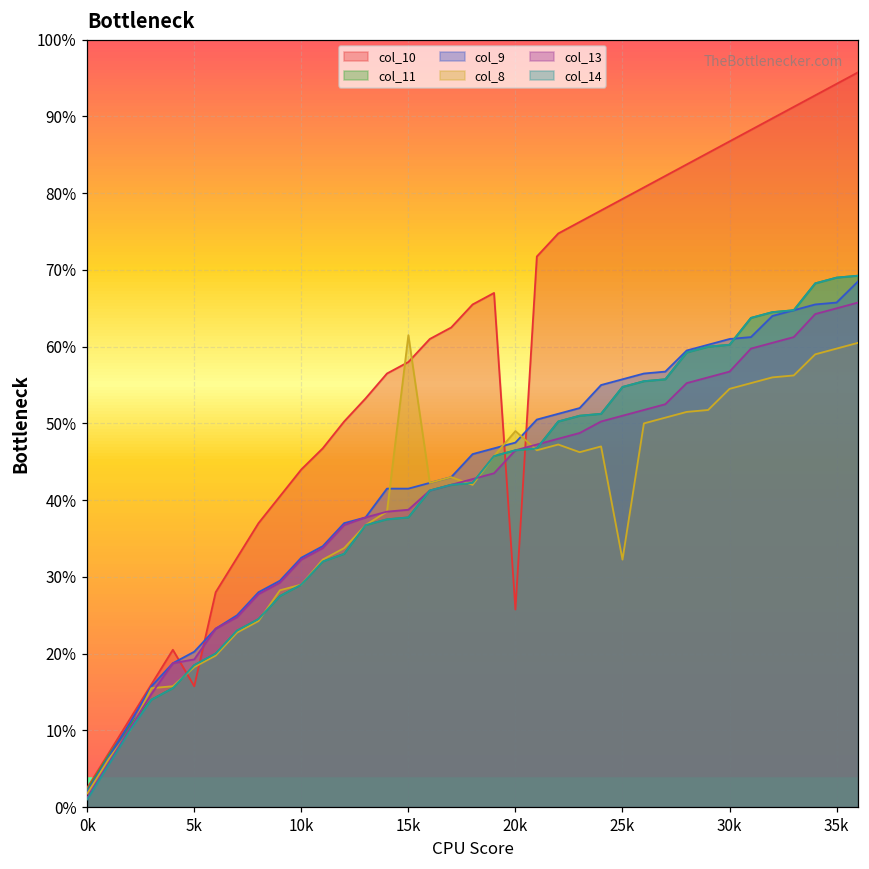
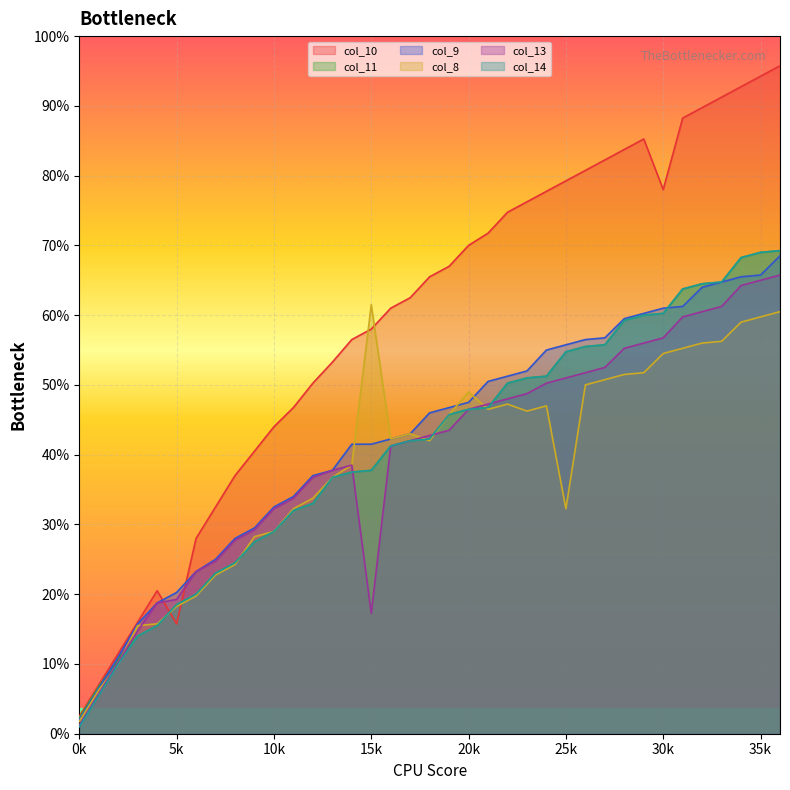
col_13, 15k: 39% -> 17%
col_10, 20k: 26% -> 70%
col_10, 30k: 87% -> 78%
